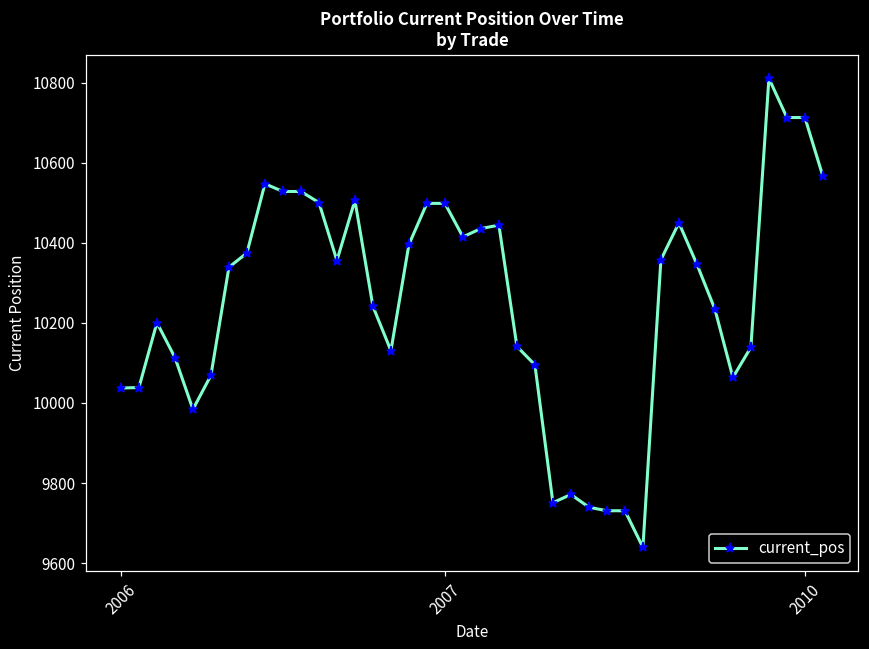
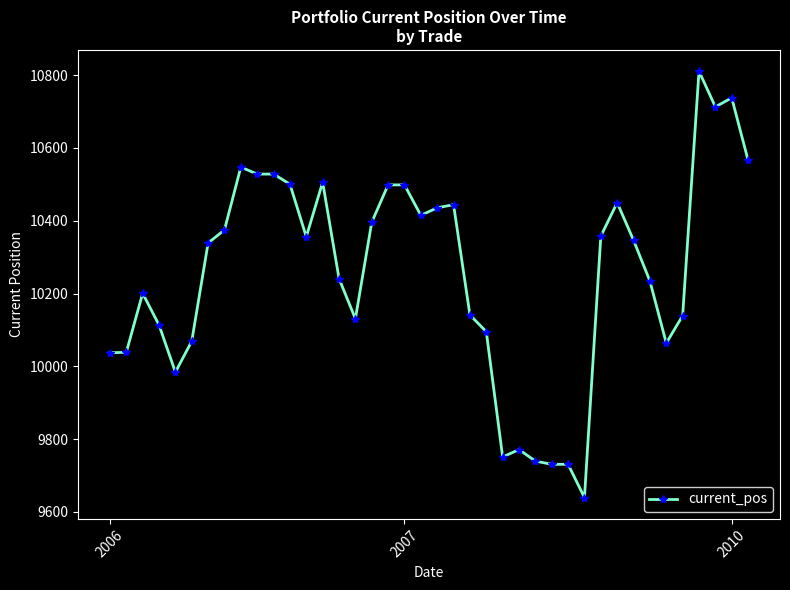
2010: 10710 -> 10740
